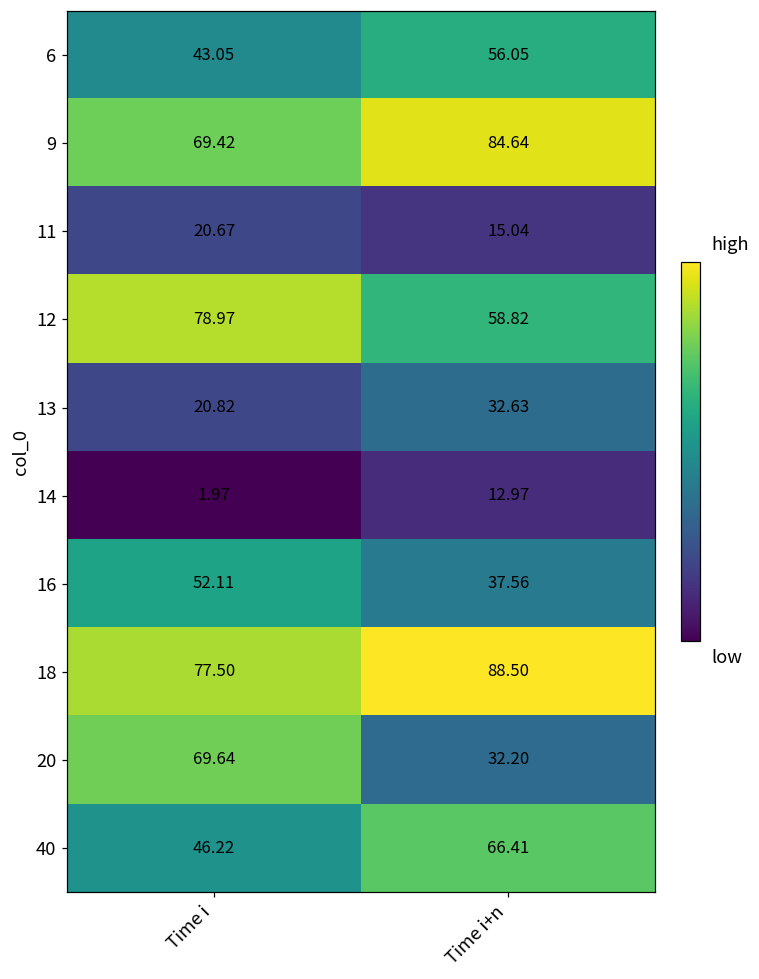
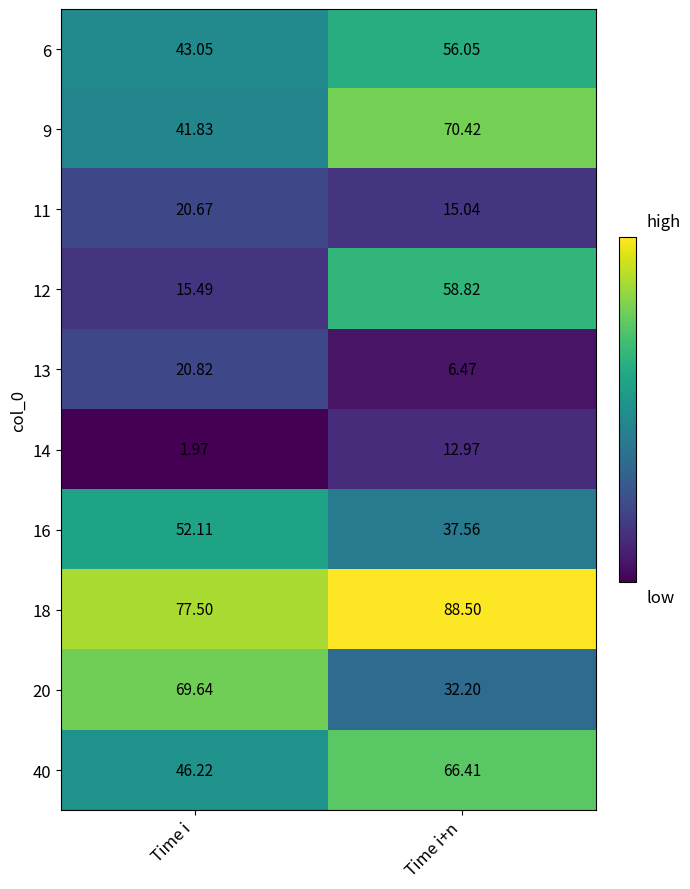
9, Time i: 69.42 -> 41.83
9, Time i+n: 84.64 -> 70.42
12, Time i: 78.97 -> 15.49
13, Time i+n: 32.63 -> 6.47
